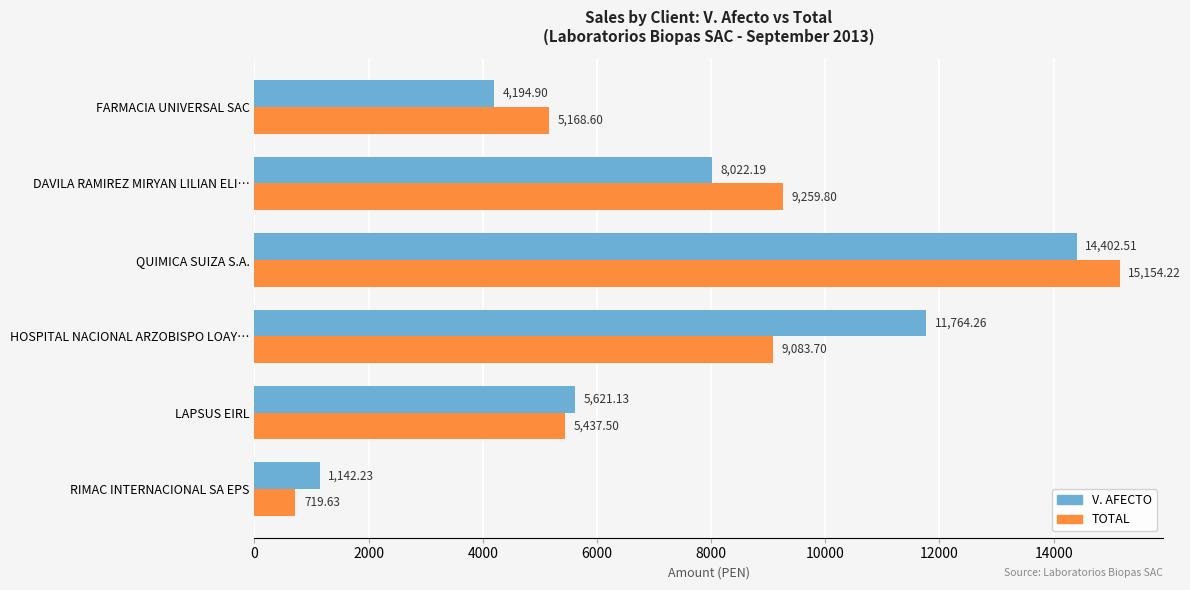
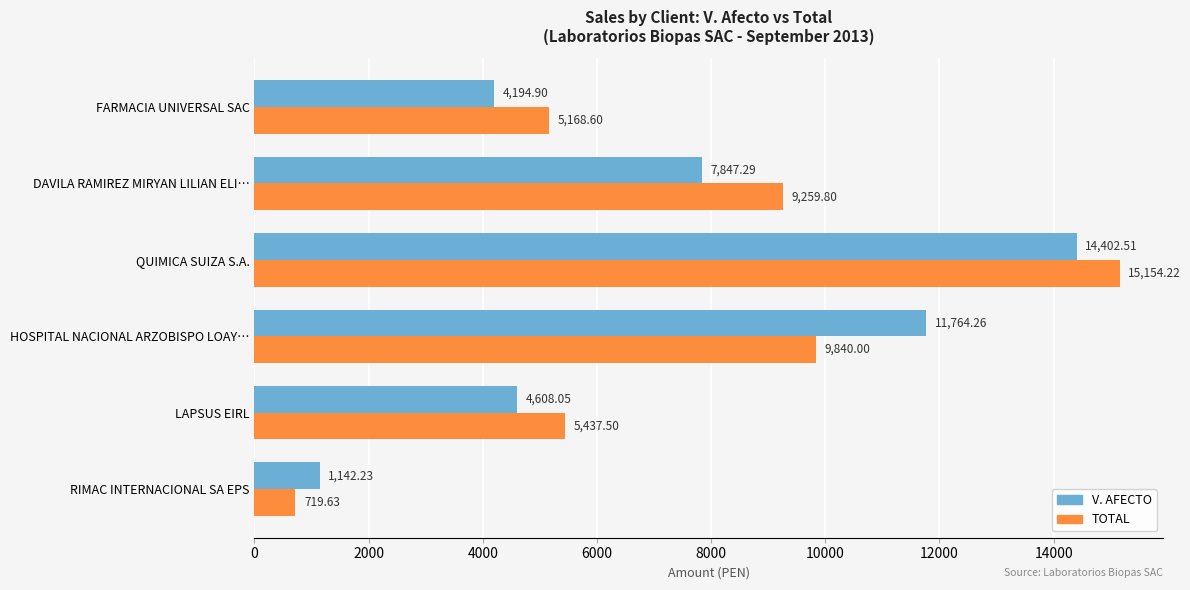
V. AFECTO, DAVILA RAMIREZ MIRYAN LILIAN ELI…: 8,022.19 -> 7,847.29
TOTAL, HOSPITAL NACIONAL ARZOBISPO LOAY…: 9,083.70 -> 9,840.00
V. AFECTO, LAPSUS EIRL: 5,621.13 -> 4,608.05
